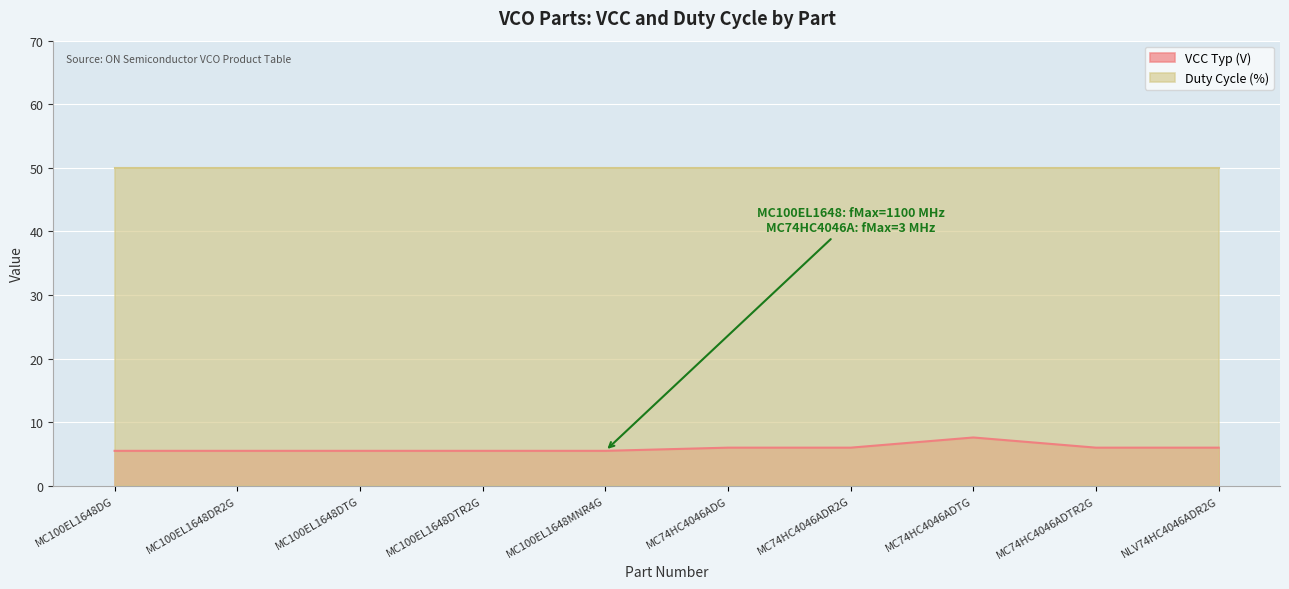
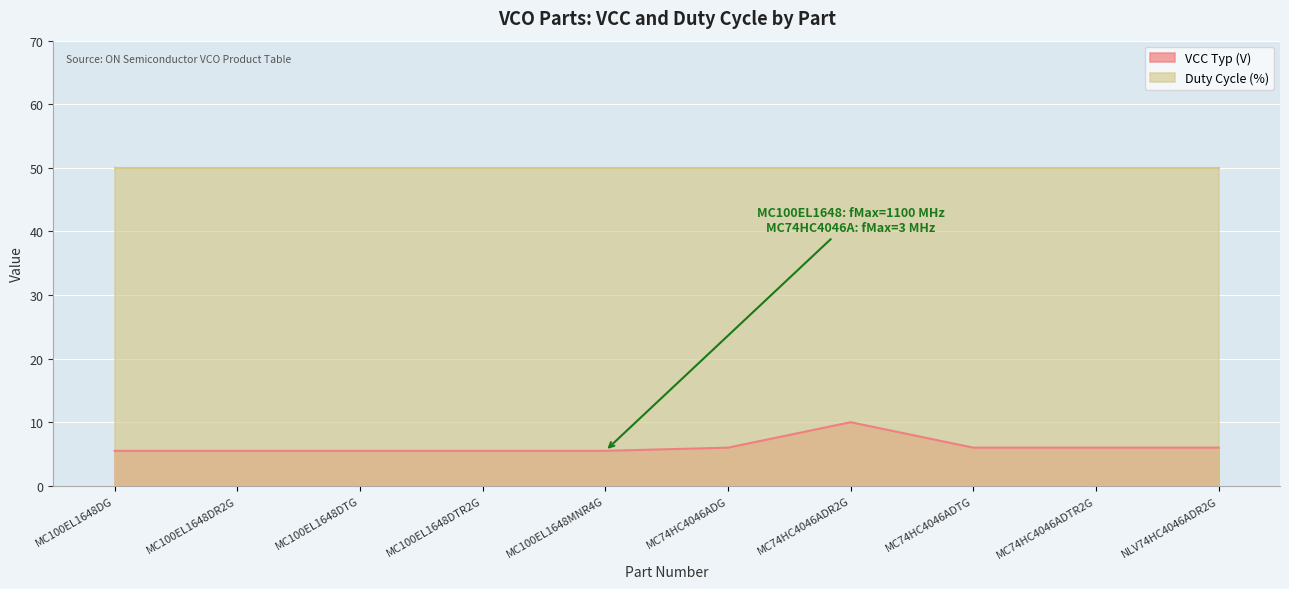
VCC Typ (V), MC74HC4046ADR2G: 6 -> 10
VCC Typ (V), MC74HC4046ADTG: 8 -> 6
